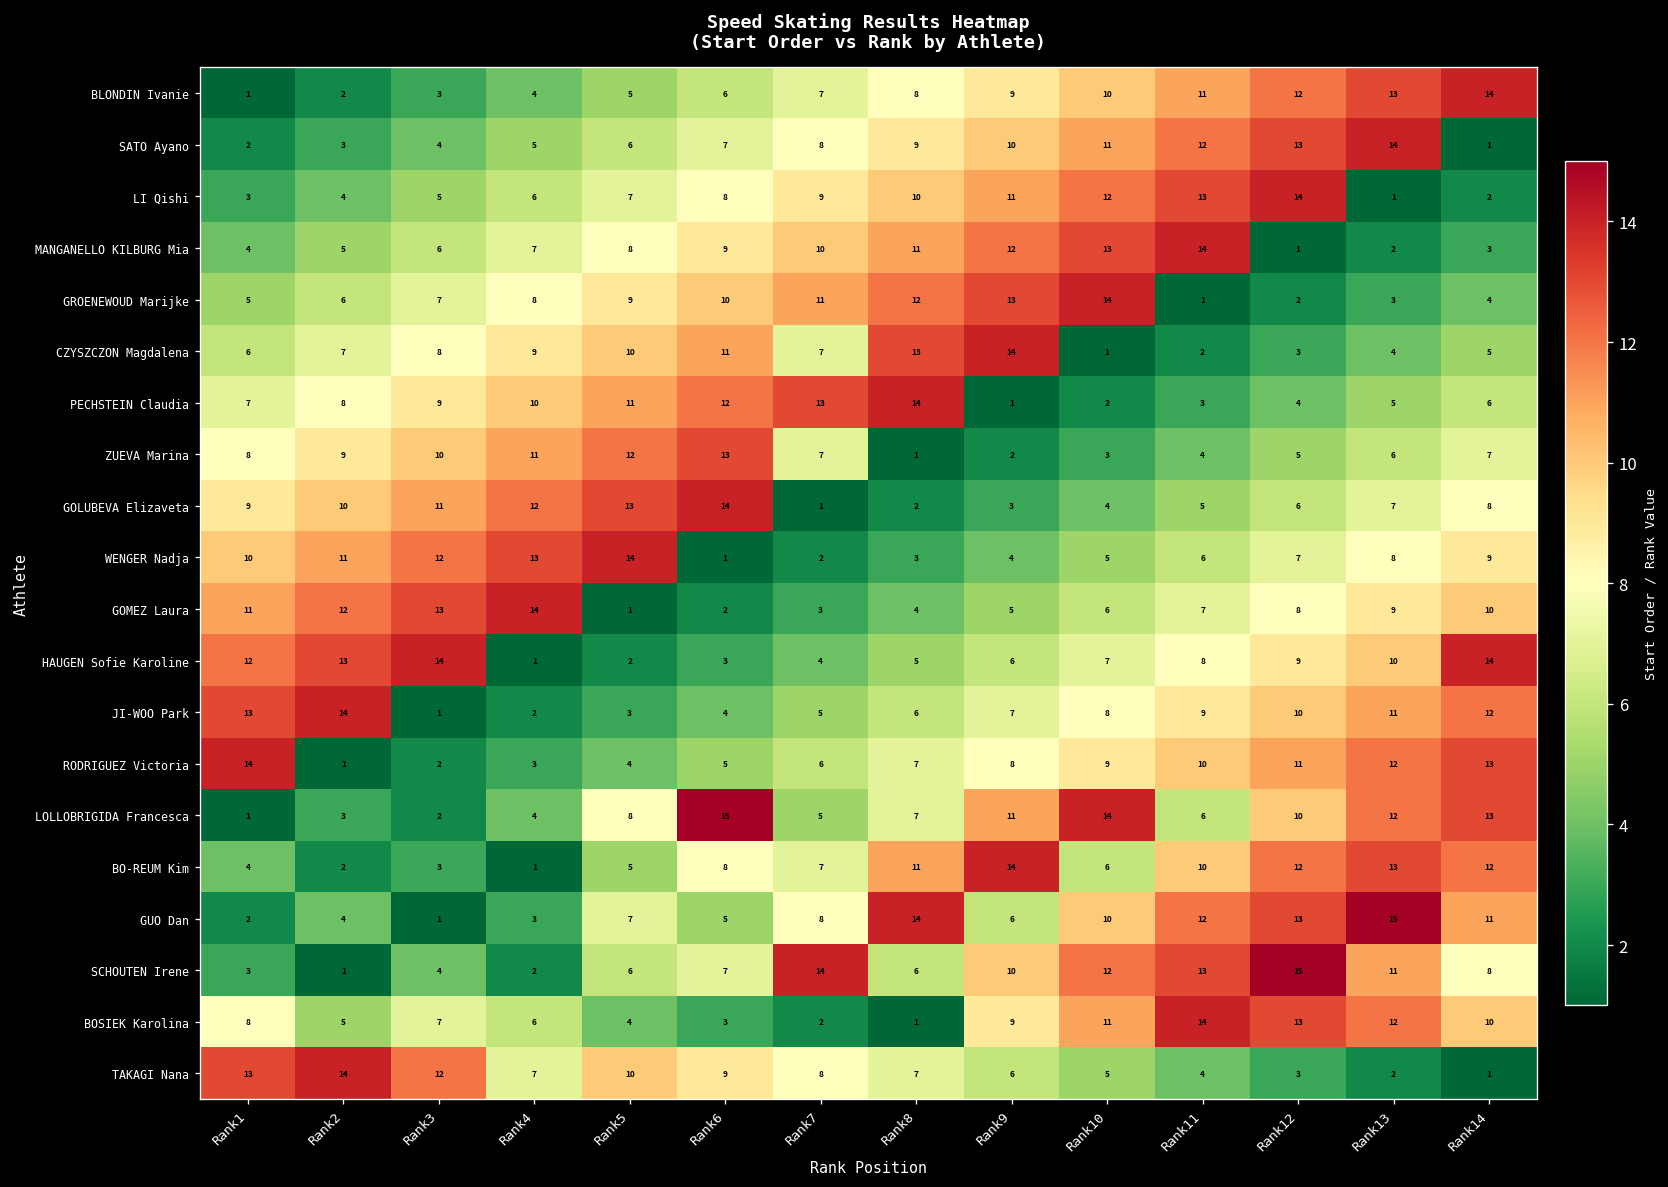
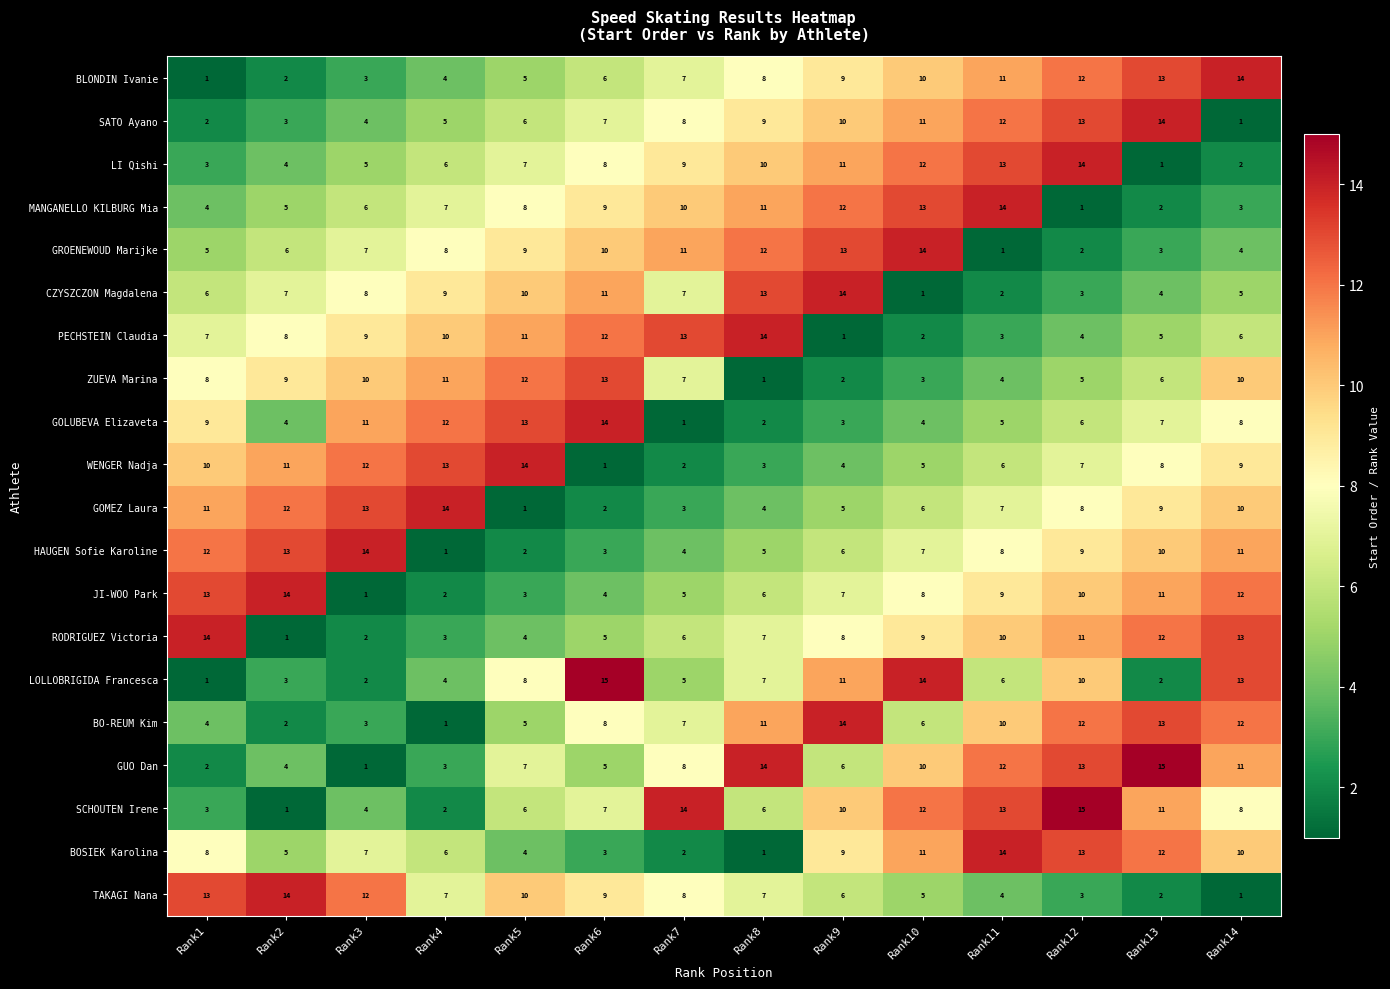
ZUEVA Marina, Rank14: 7 -> 10
GOLUBEVA Elizaveta, Rank2: 10 -> 4
HAUGEN Sofie Karoline, Rank14: 14 -> 11
LOLLOBRIGIDA Francesca, Rank13: 12 -> 2
